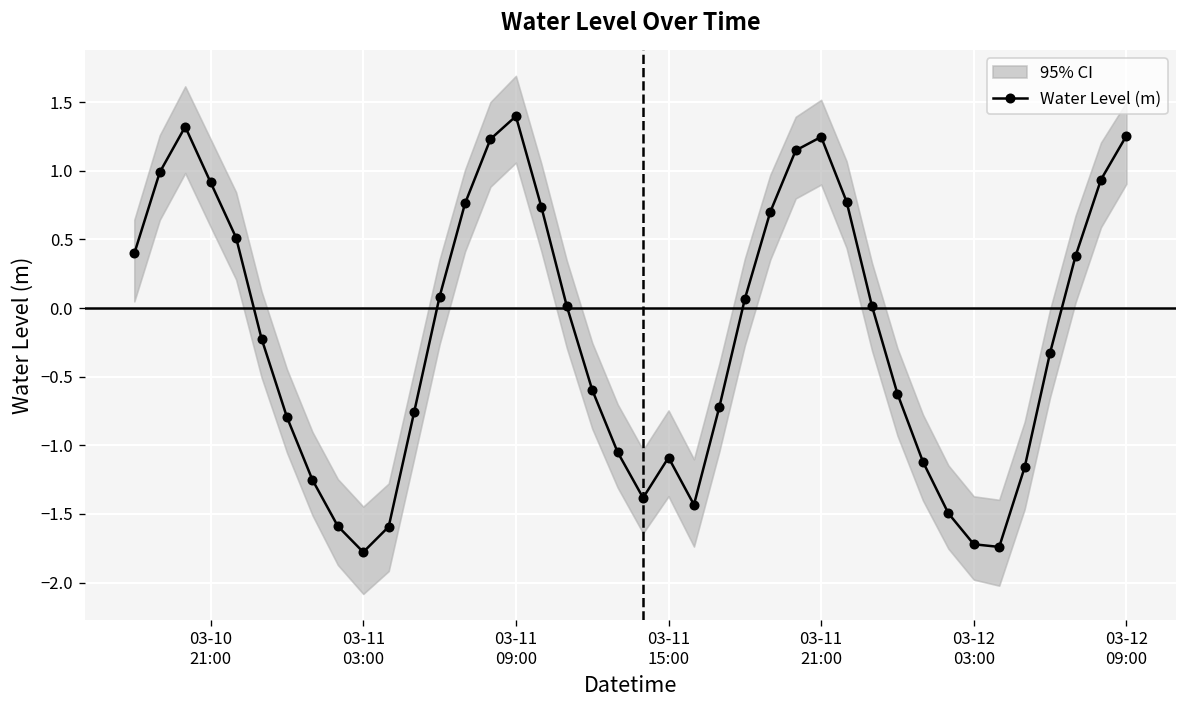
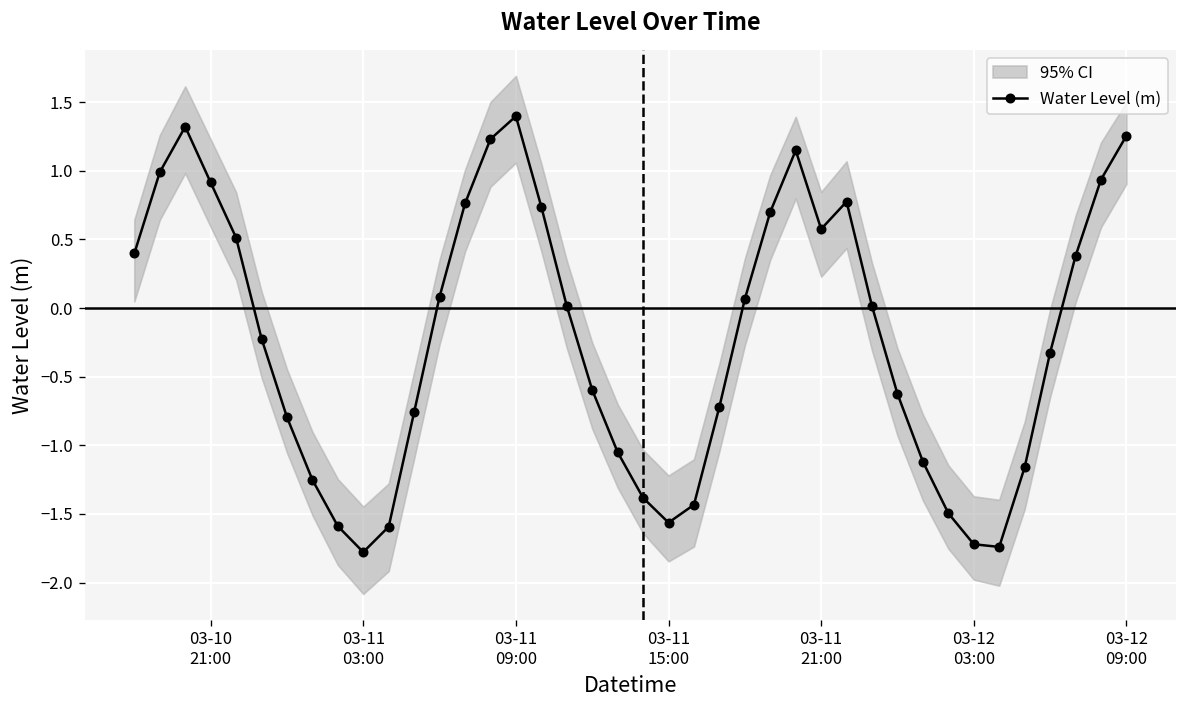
Water Level (m), 03-11 15:00: -1.09 -> -1.56
Water Level (m), 03-11 21:00: 1.25 -> 0.58
